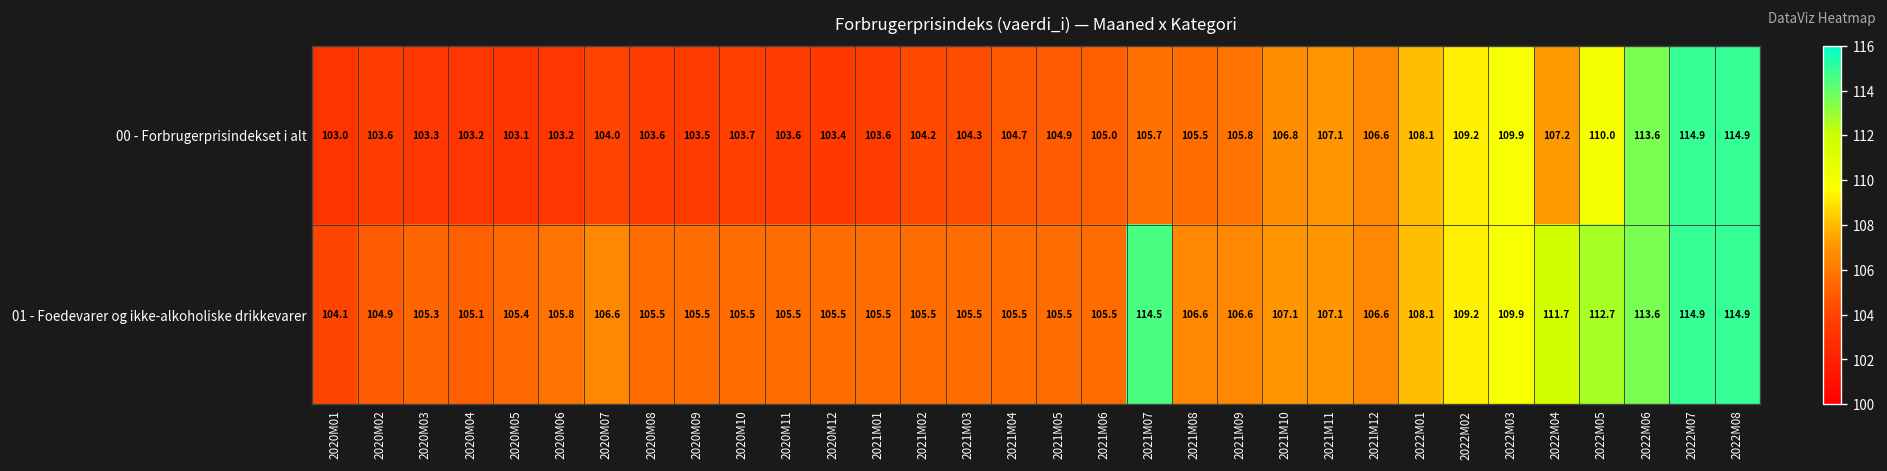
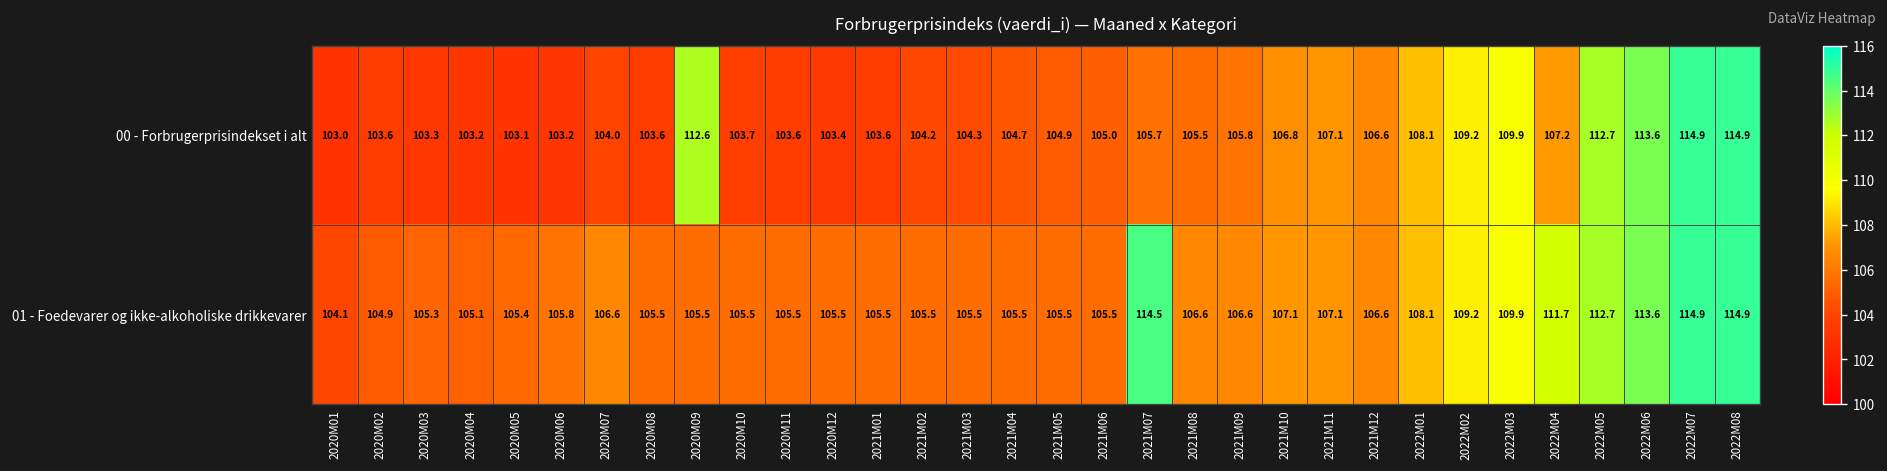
00 - Forbrugerprisindekset i alt, 2020M09: 103.5 -> 112.6
00 - Forbrugerprisindekset i alt, 2022M05: 110.0 -> 112.7
